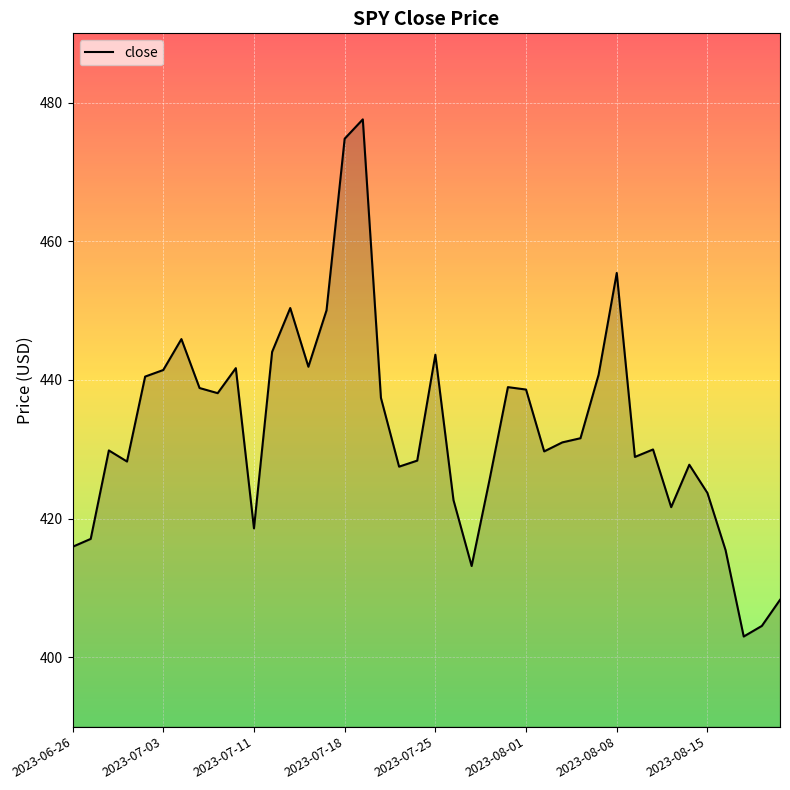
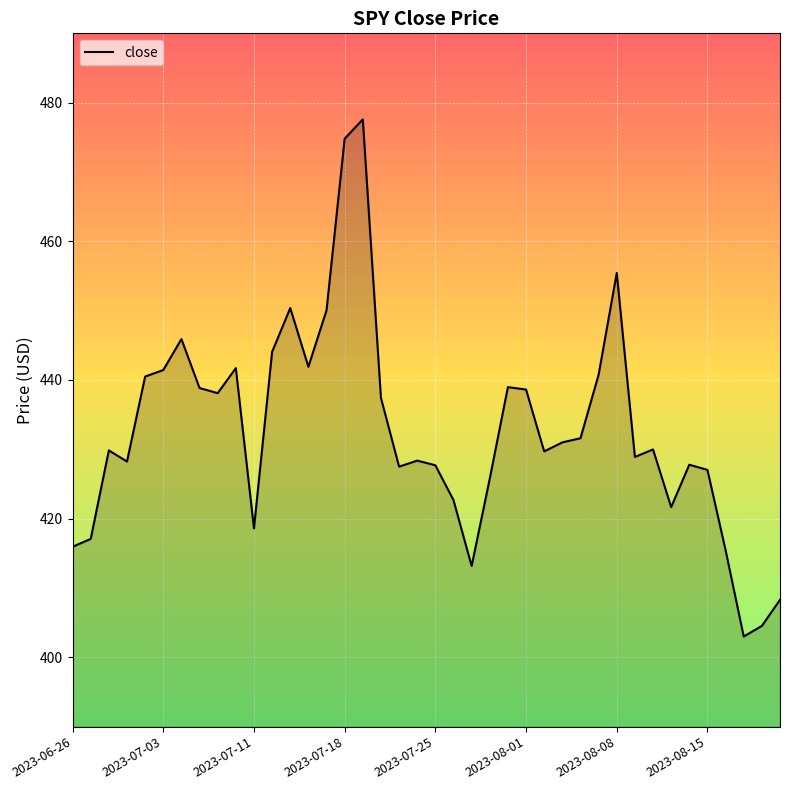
2023-07-25: 444 -> 428
2023-08-15: 424 -> 427
